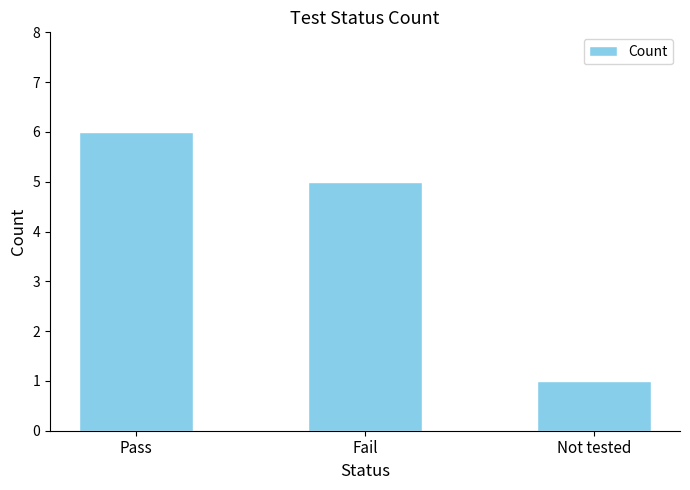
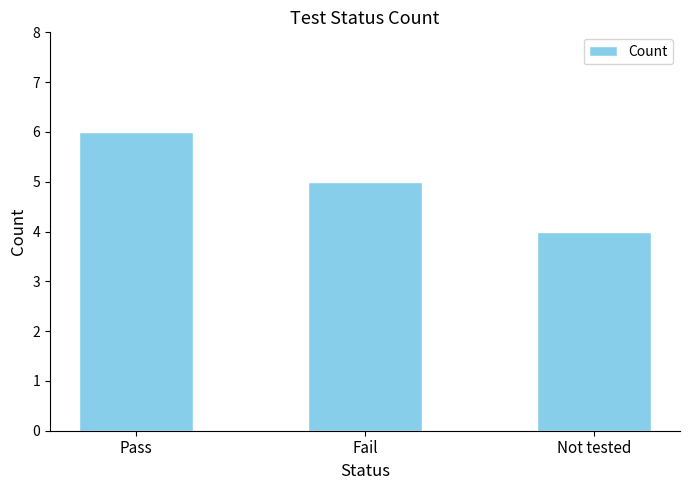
Not tested: 1 -> 4
